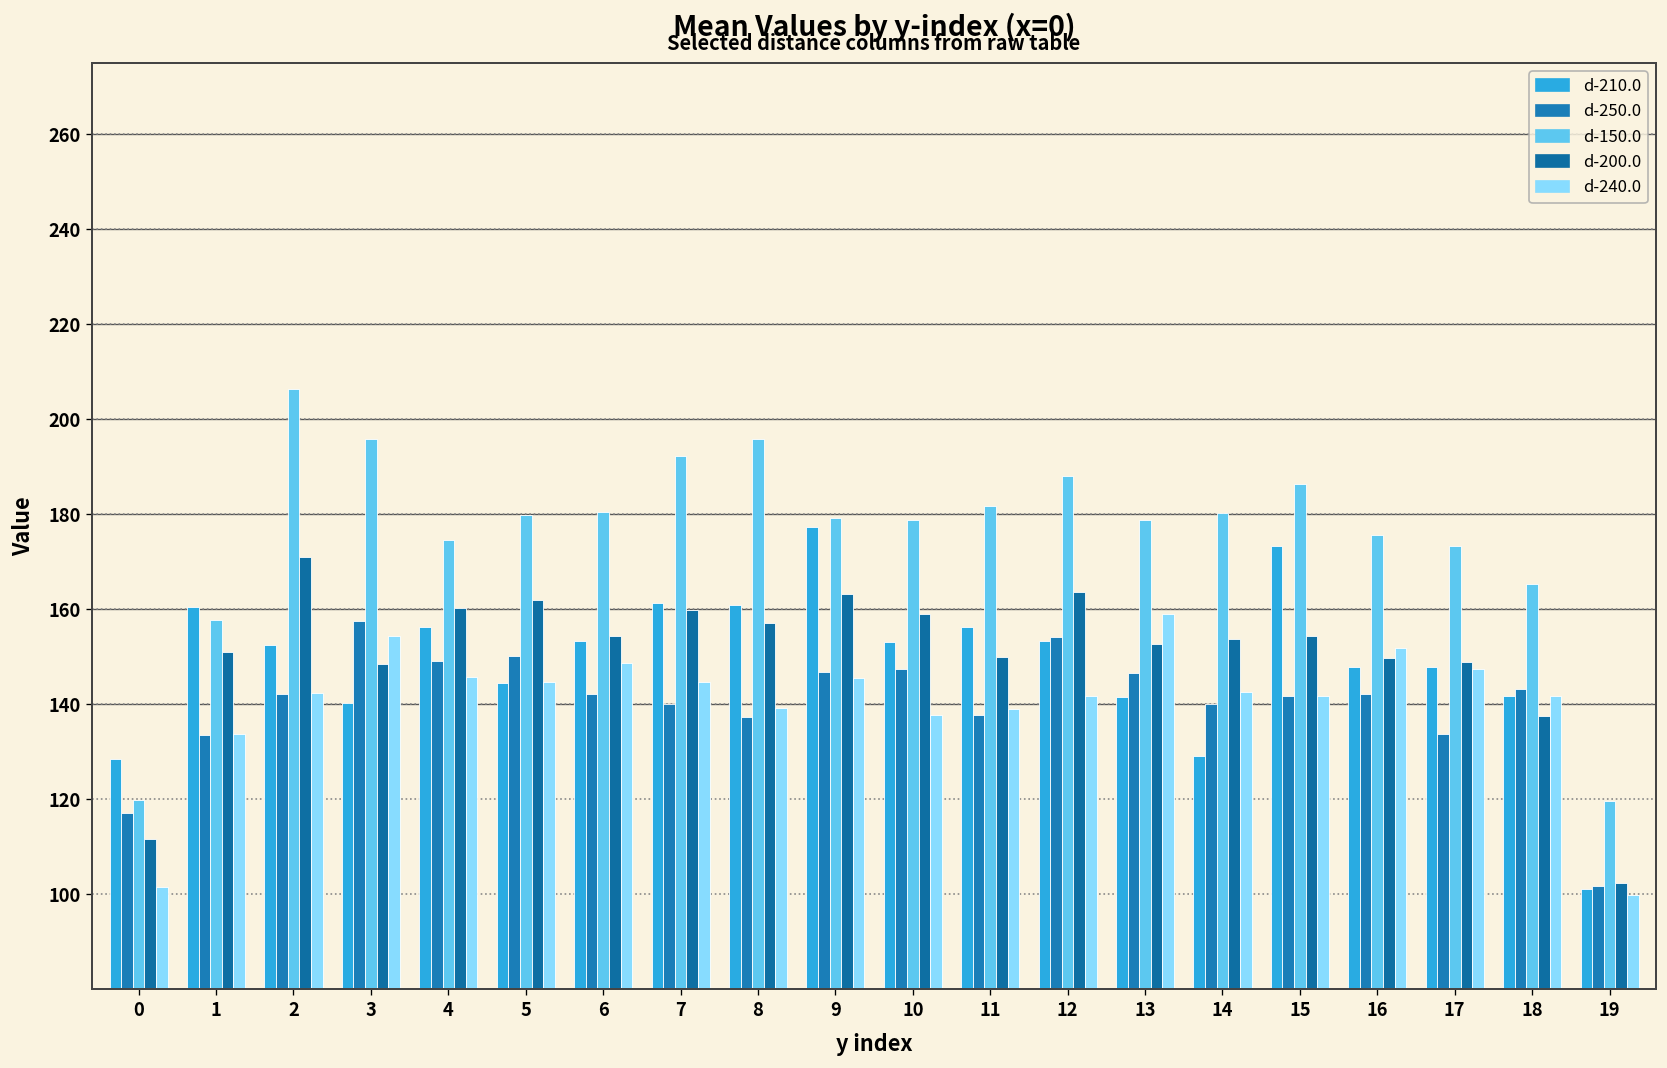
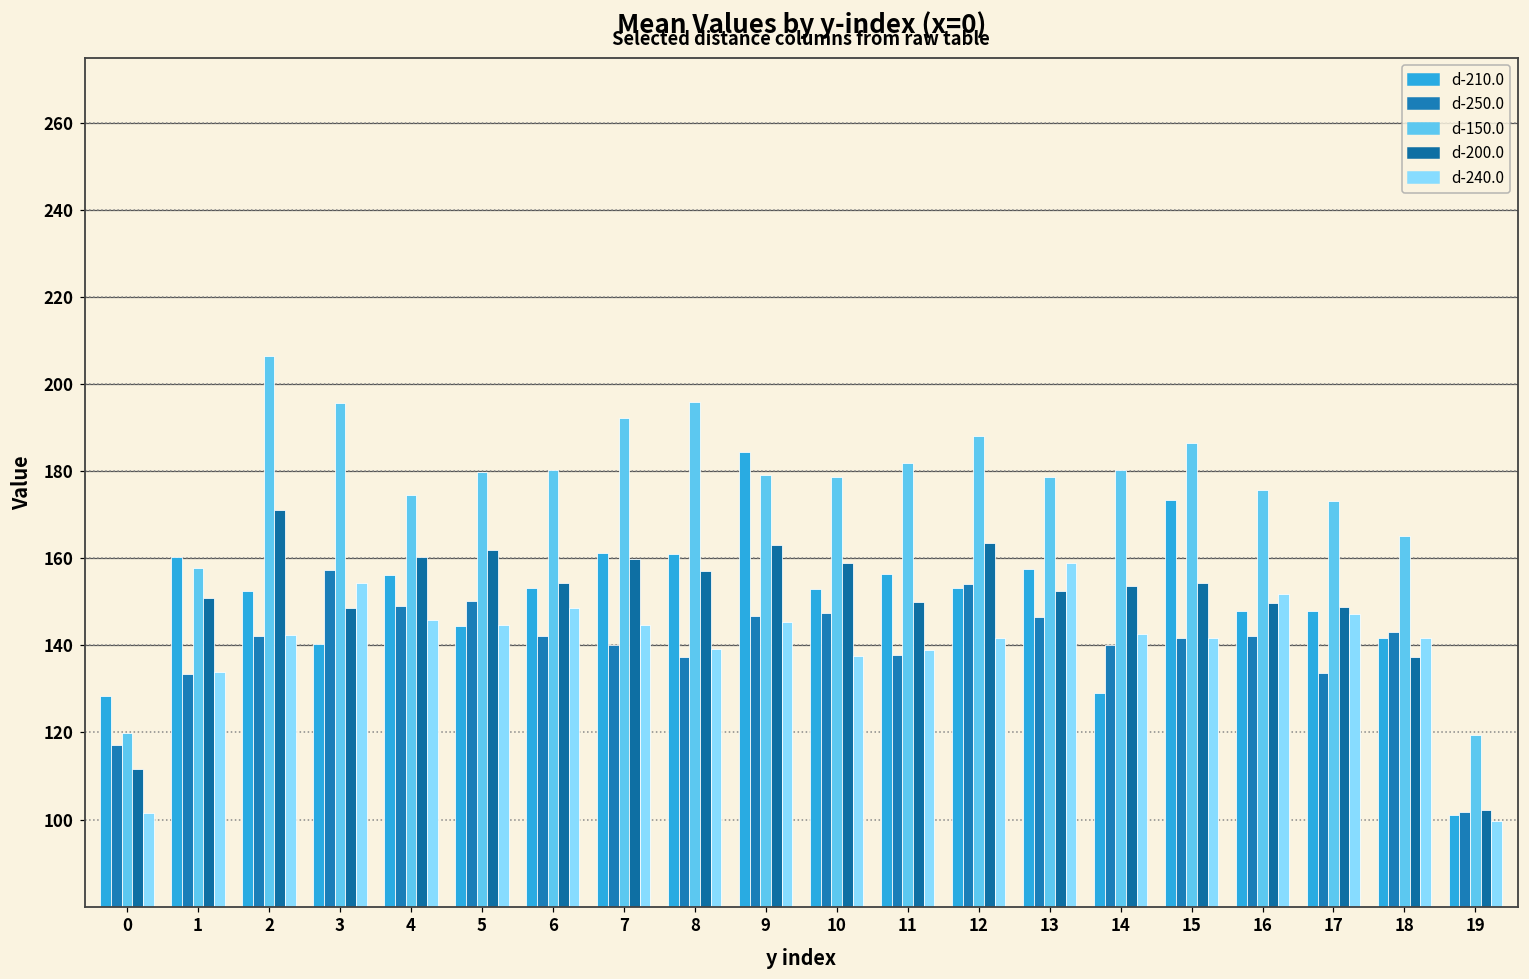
d-210.0, 9: 177 -> 184
d-210.0, 13: 142 -> 158
